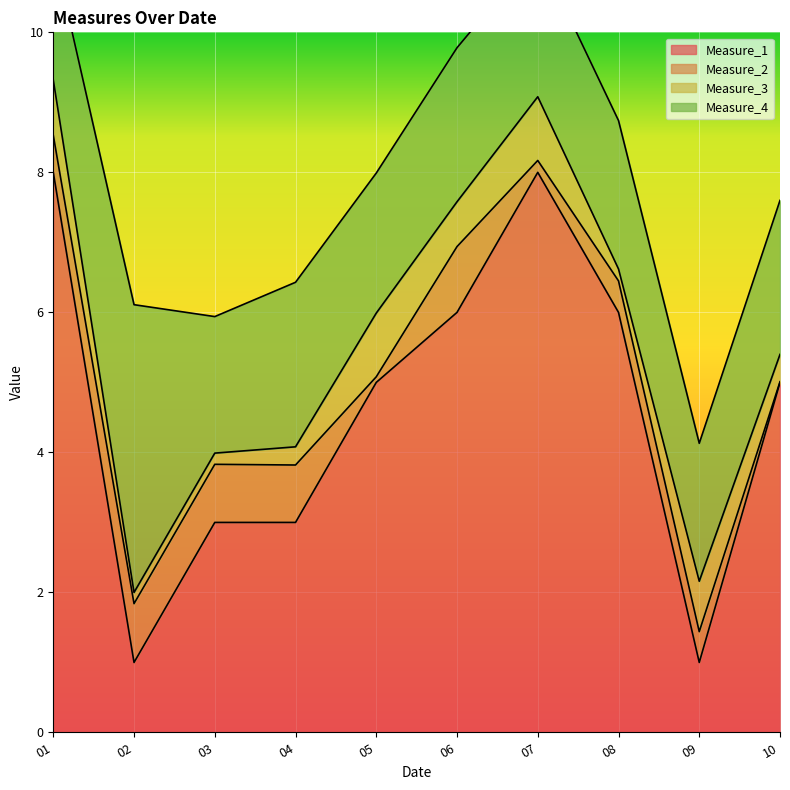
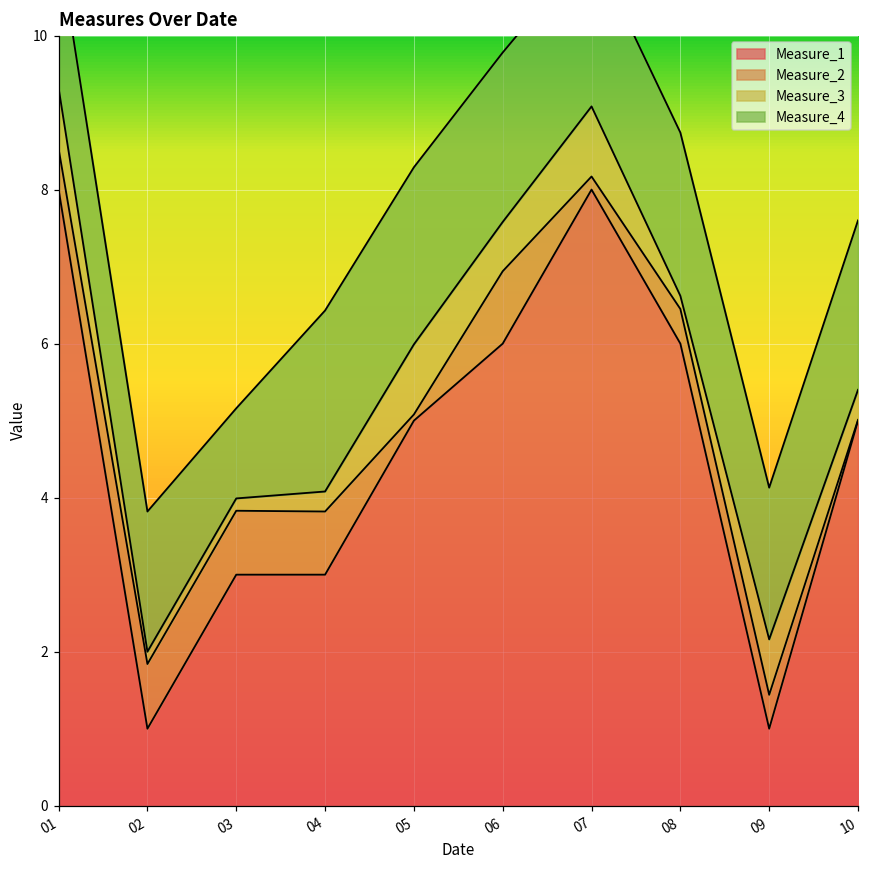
Measure_4, 02: 4.1 -> 1.8
Measure_4, 03: 2.0 -> 1.2
Measure_4, 05: 2.0 -> 2.3
